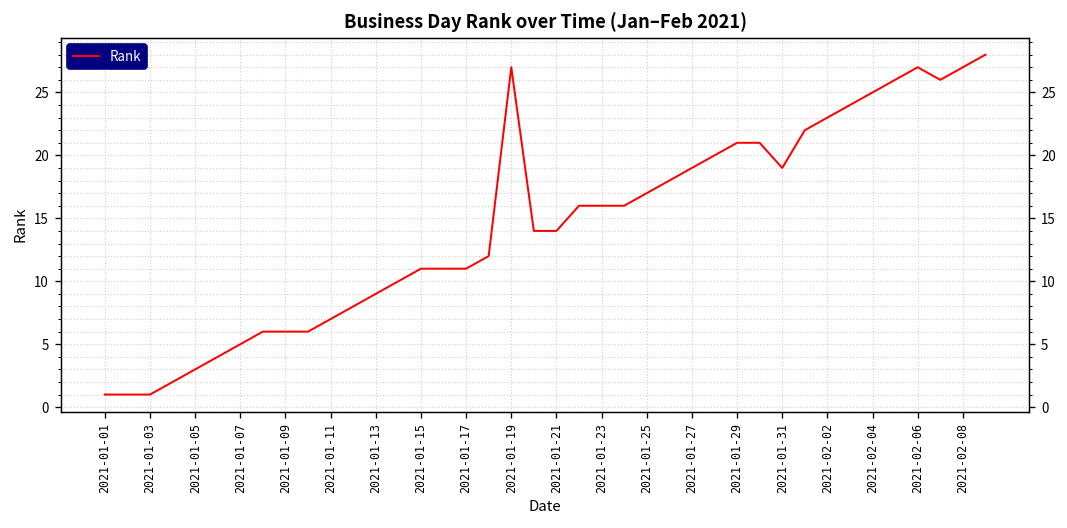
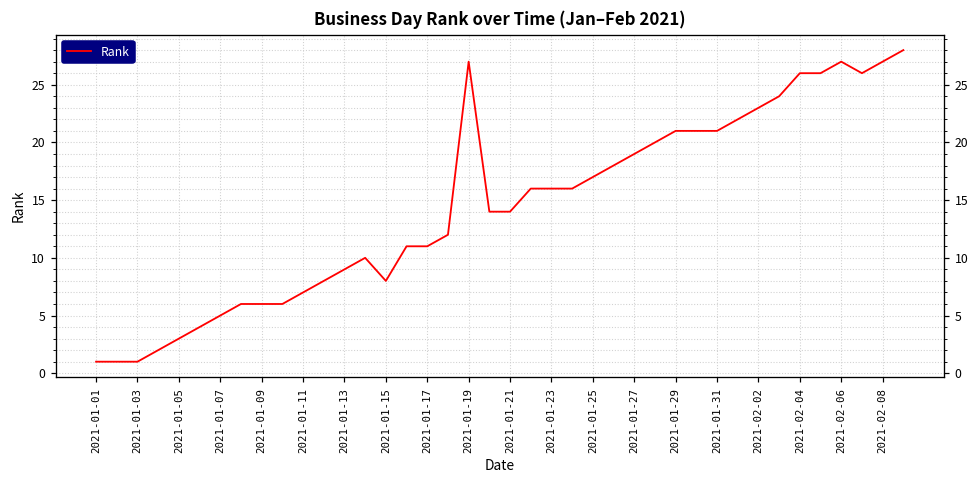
2021-01-15: 11 -> 8
2021-01-31: 19 -> 21
2021-02-04: 25 -> 26
